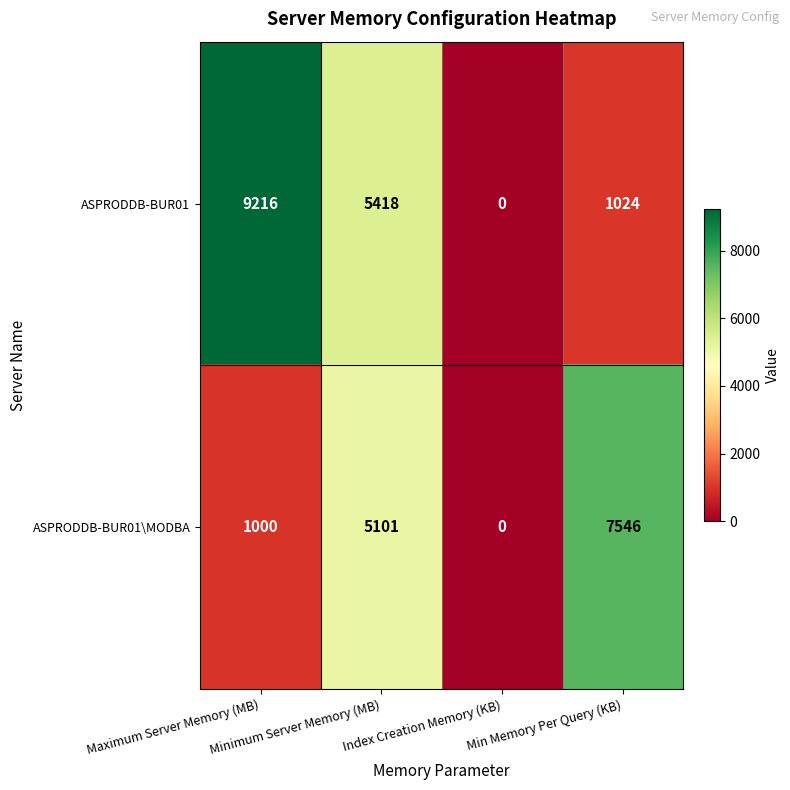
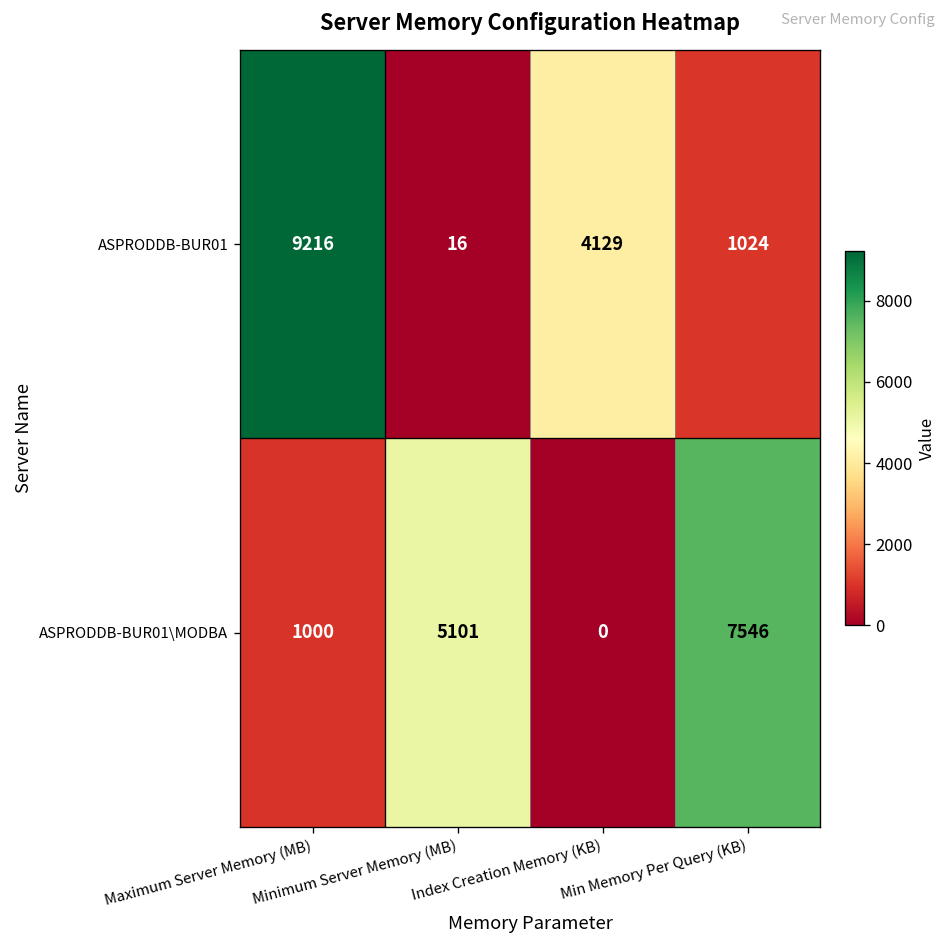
ASPRODDB-BUR01, Minimum Server Memory (MB): 5418 -> 16
ASPRODDB-BUR01, Index Creation Memory (KB): 0 -> 4129
